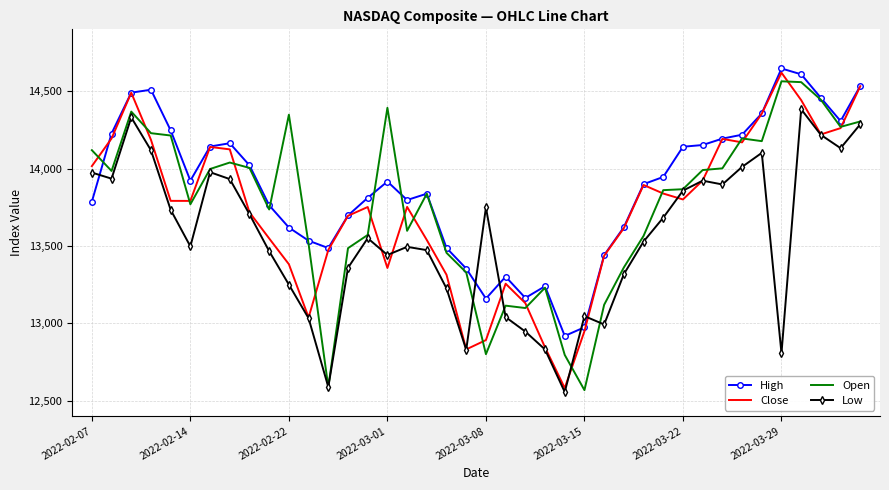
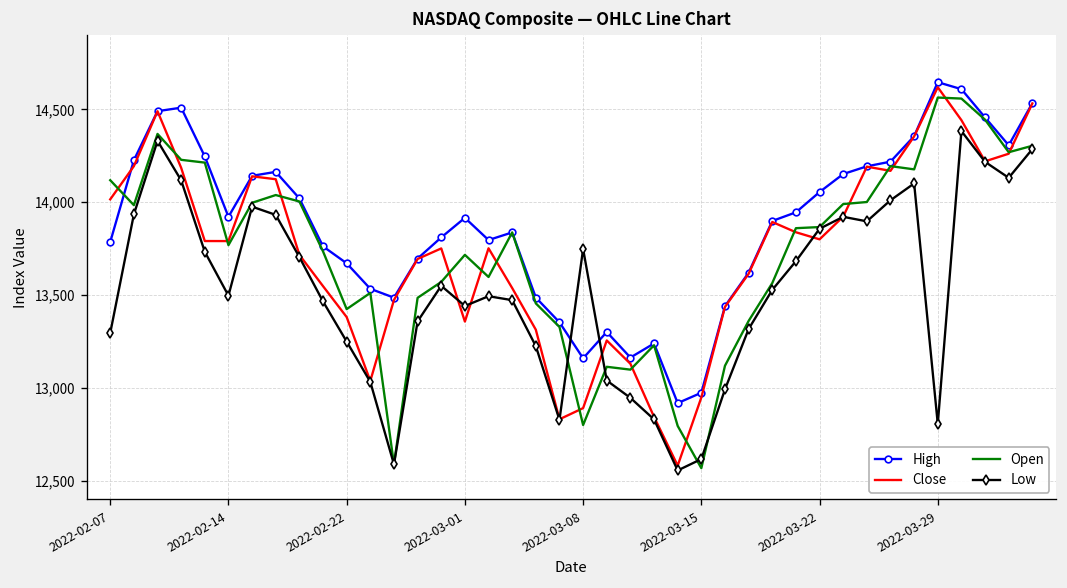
Low, 2022-02-07: 13,970 -> 13,300
High, 2022-02-22: 13,620 -> 13,670
Open, 2022-02-22: 14,350 -> 13,420
Open, 2022-03-01: 14,390 -> 13,720
Low, 2022-03-15: 13,050 -> 12,620
High, 2022-03-22: 14,140 -> 14,060
